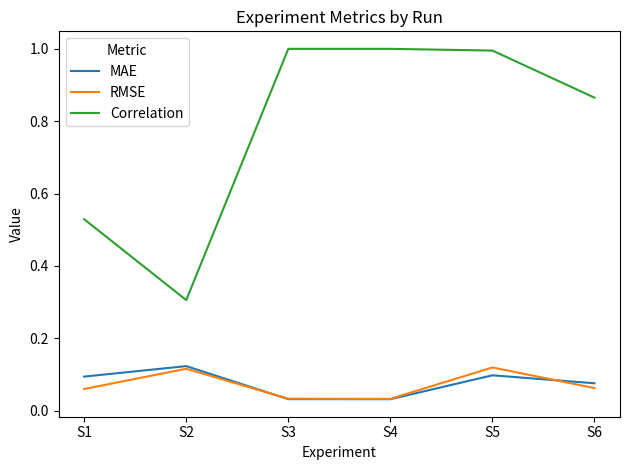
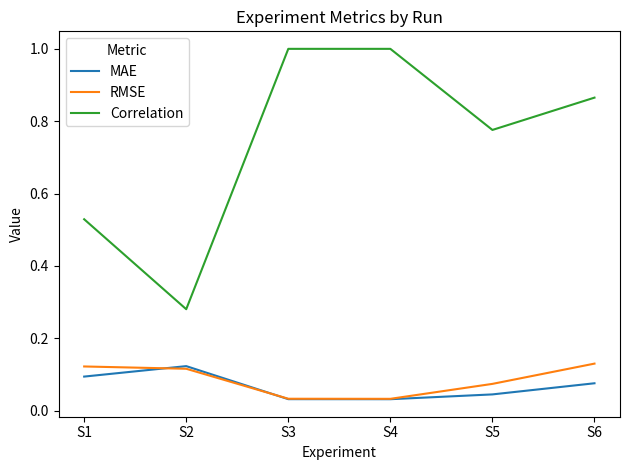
RMSE, S1: 0.06 -> 0.12
Correlation, S2: 0.31 -> 0.28
MAE, S5: 0.10 -> 0.05
RMSE, S5: 0.12 -> 0.07
Correlation, S5: 1.00 -> 0.78
RMSE, S6: 0.06 -> 0.13
